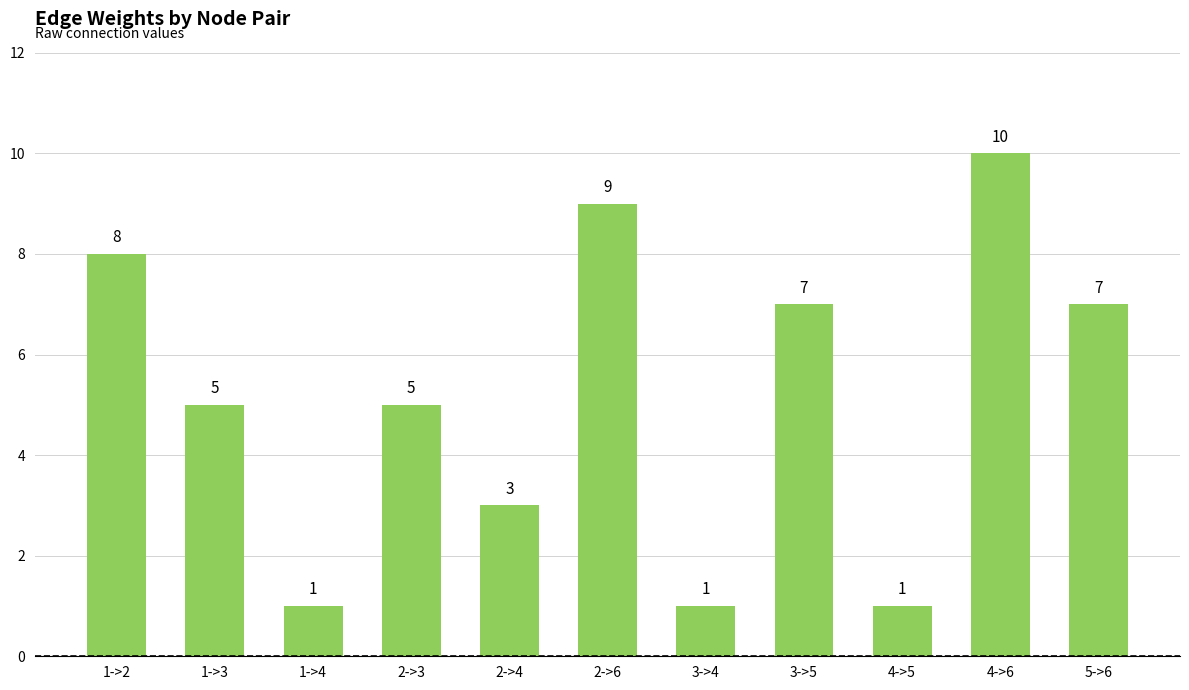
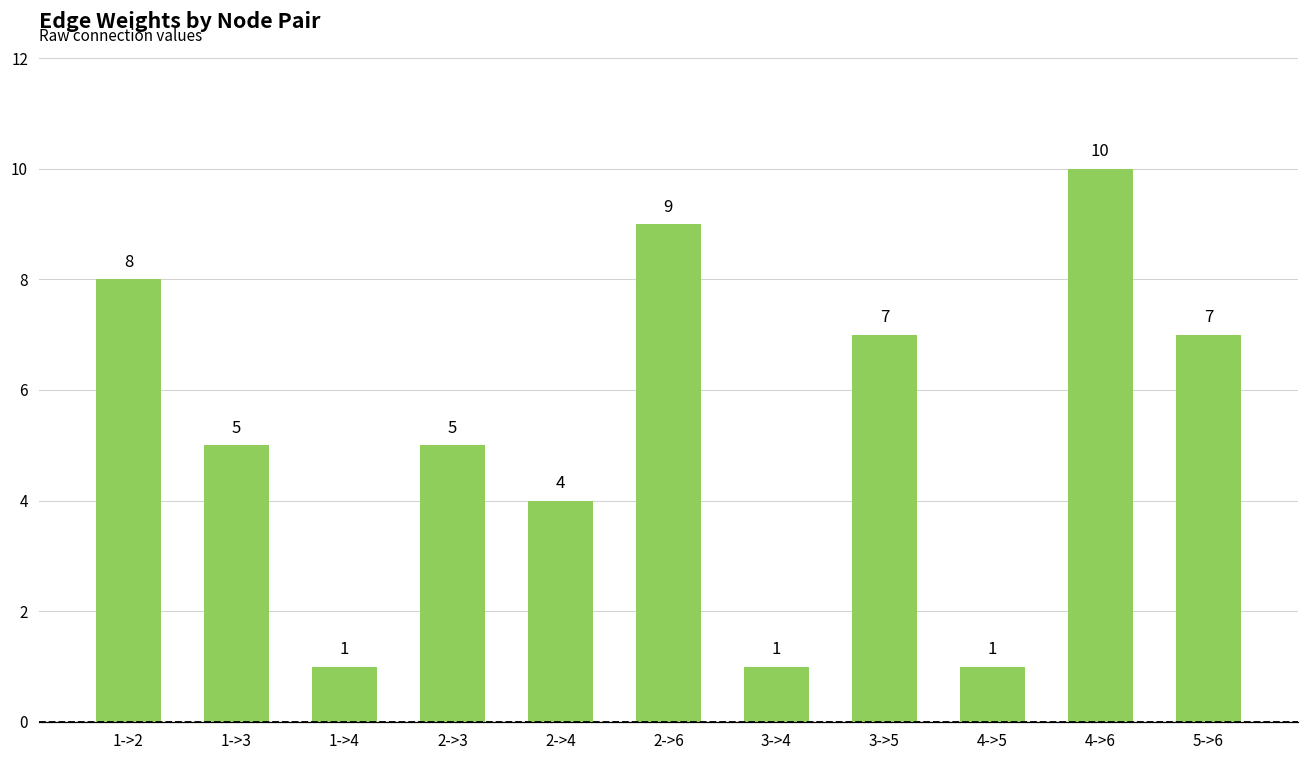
2->4: 3 -> 4
